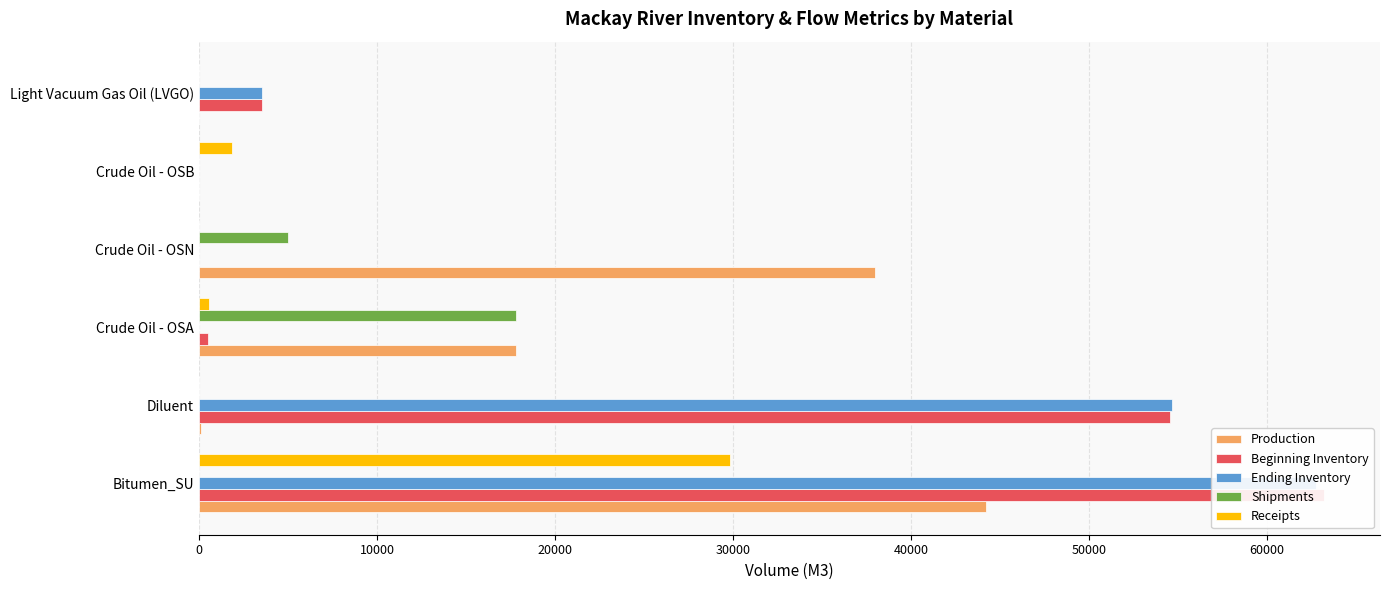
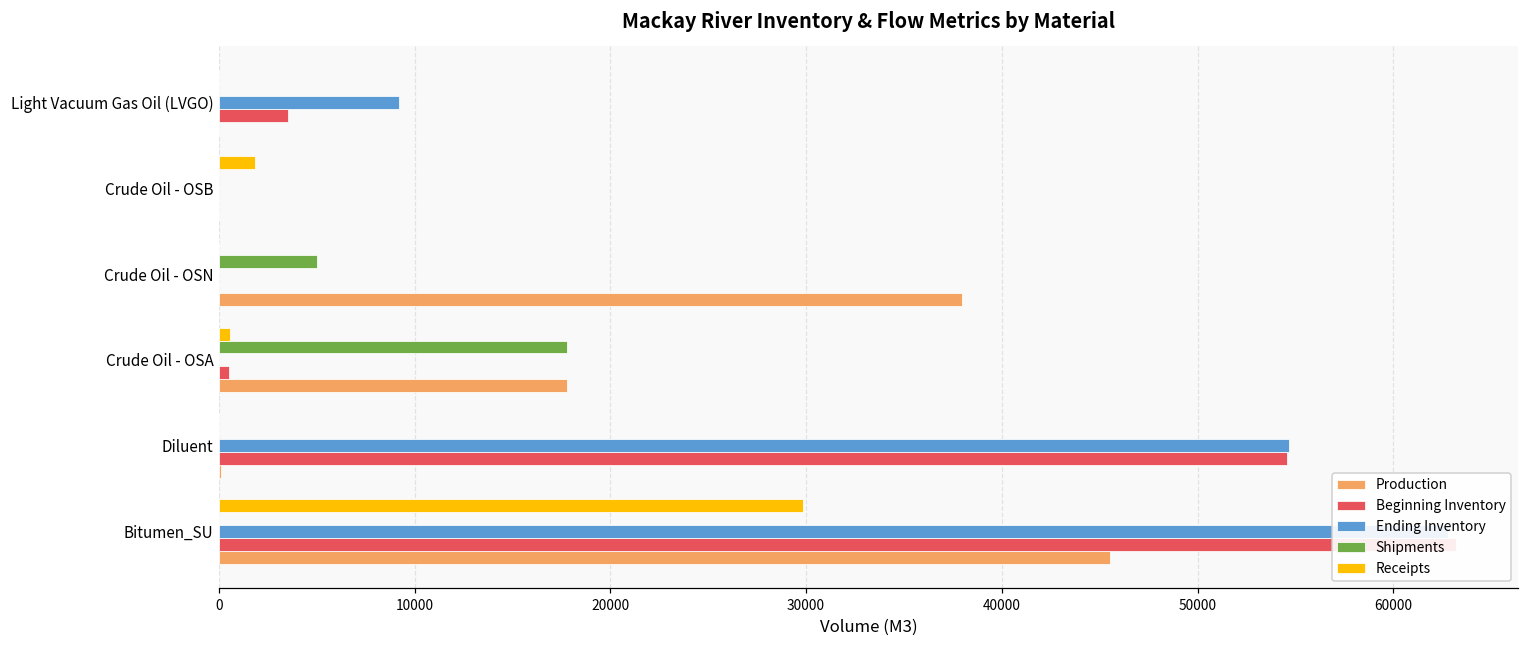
Ending Inventory, Light Vacuum Gas Oil (LVGO): 3500 -> 9200
Production, Bitumen_SU: 44200 -> 45500
